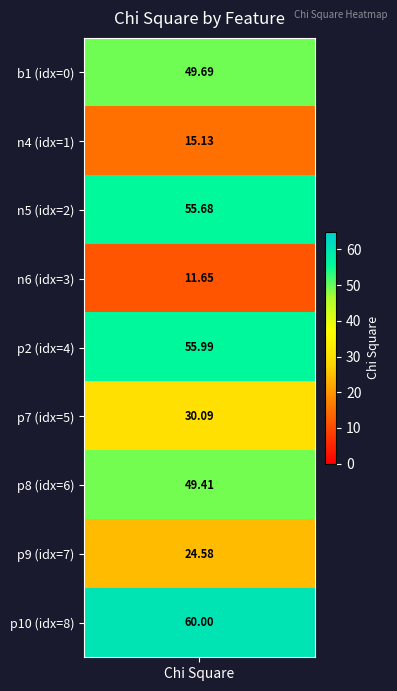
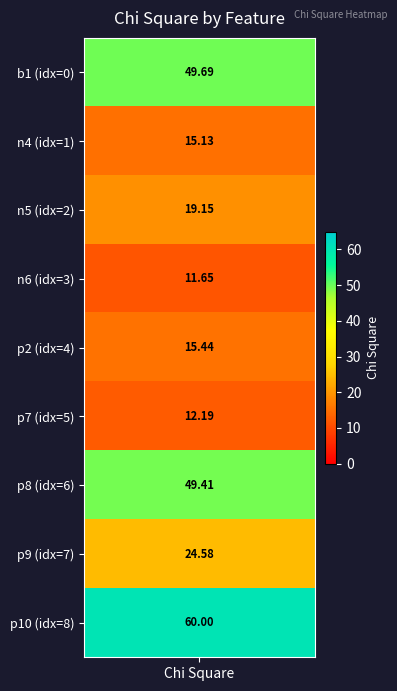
n5 (idx=2), Chi Square: 55.68 -> 19.15
p2 (idx=4), Chi Square: 55.99 -> 15.44
p7 (idx=5), Chi Square: 30.09 -> 12.19
